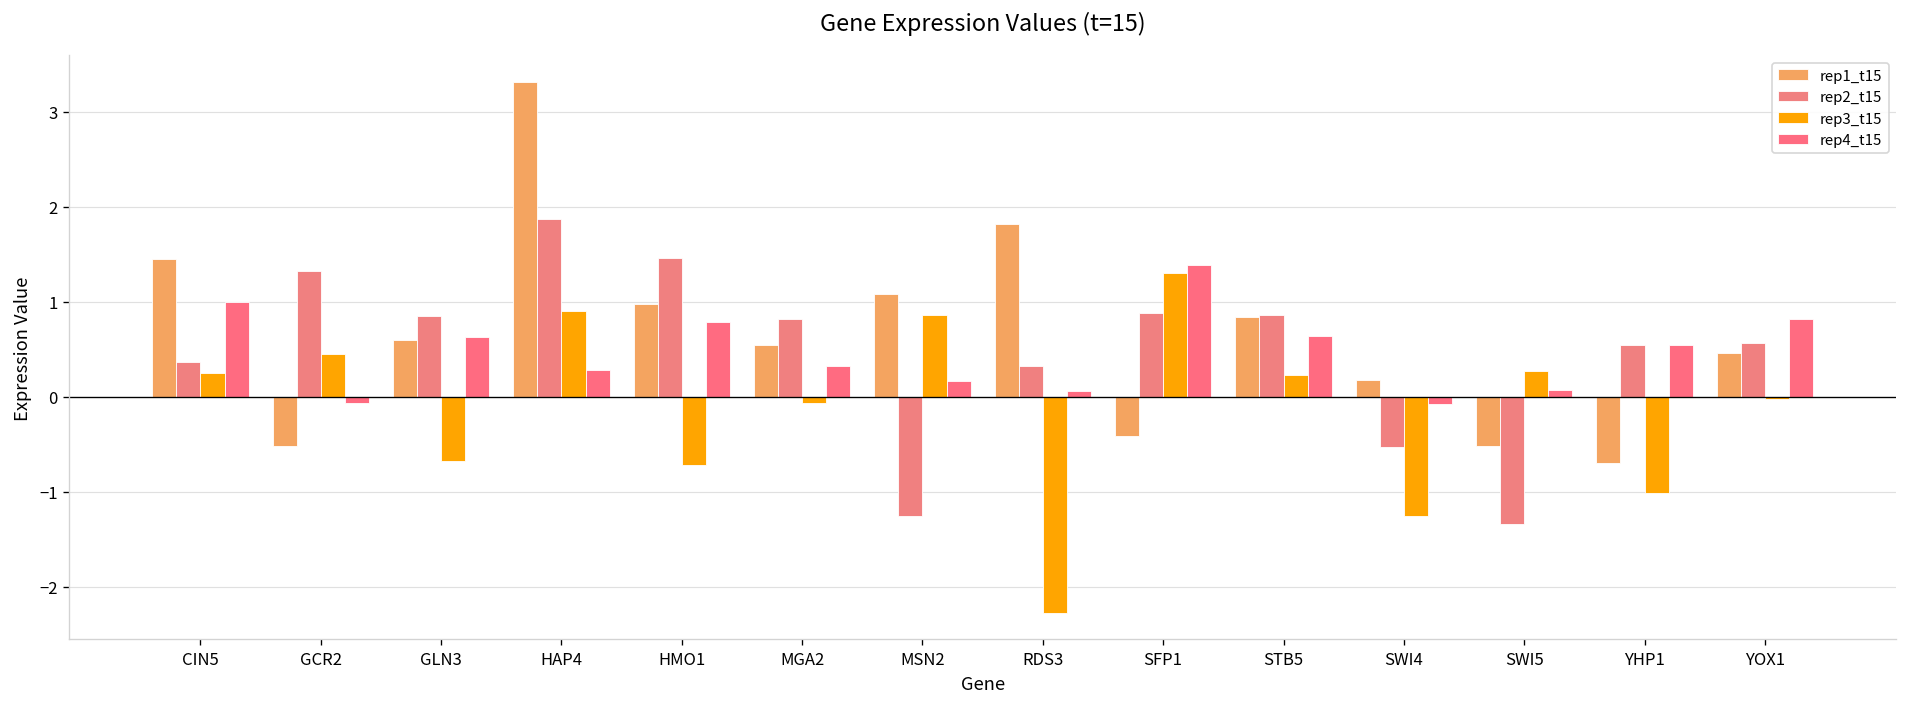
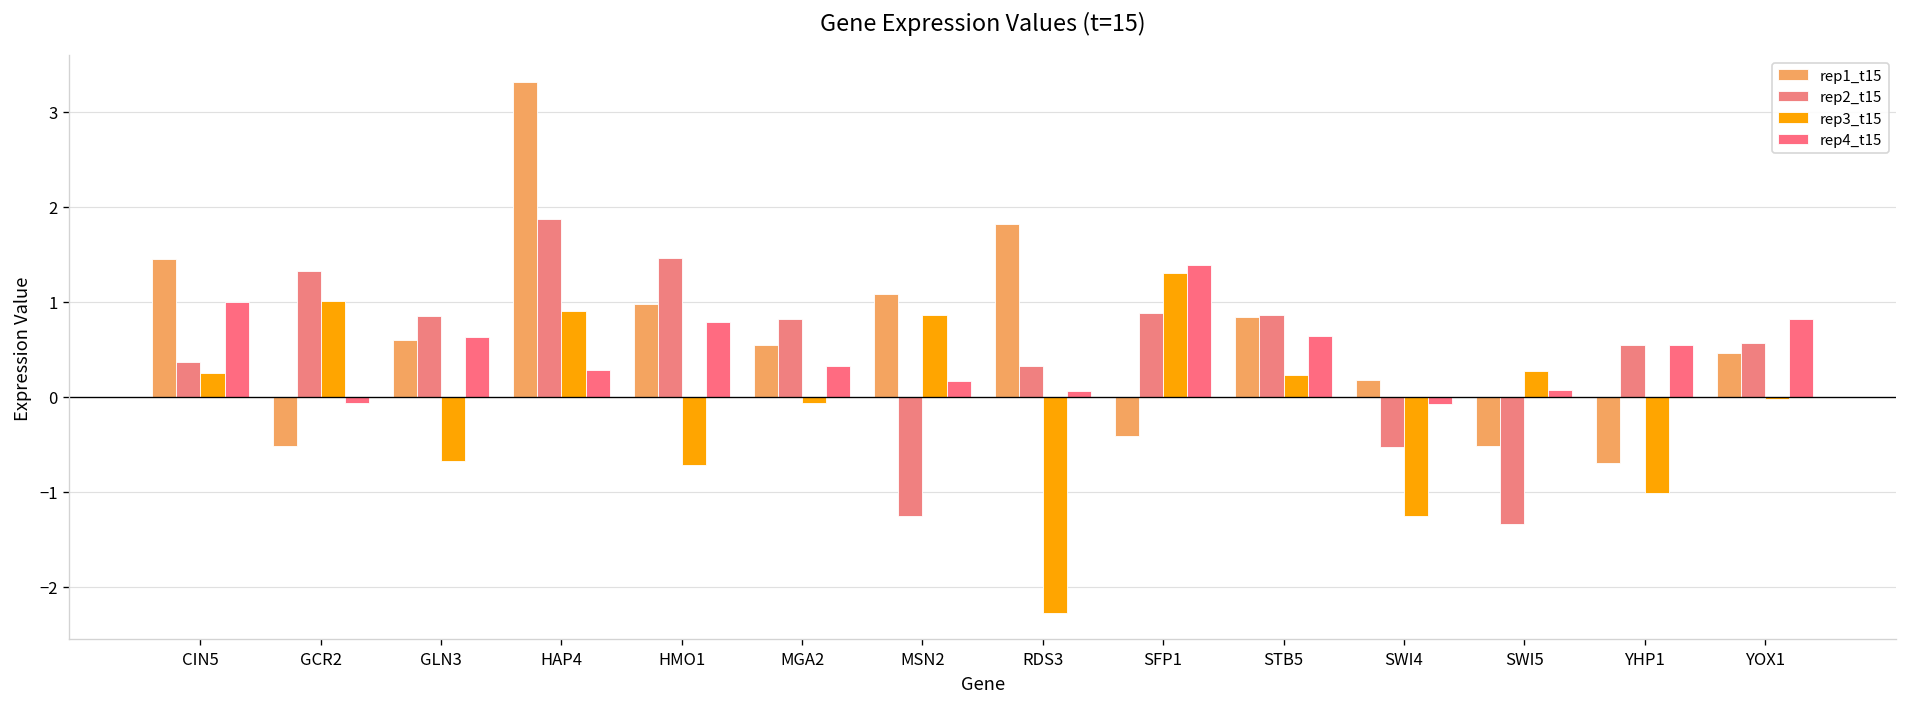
rep3_t15, GCR2: 0.4 -> 1.0
